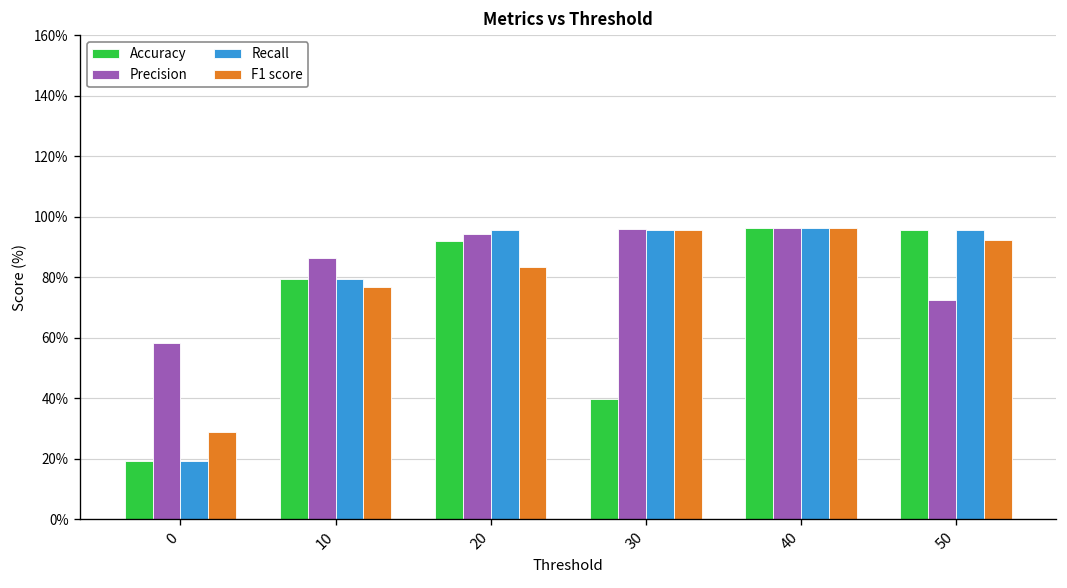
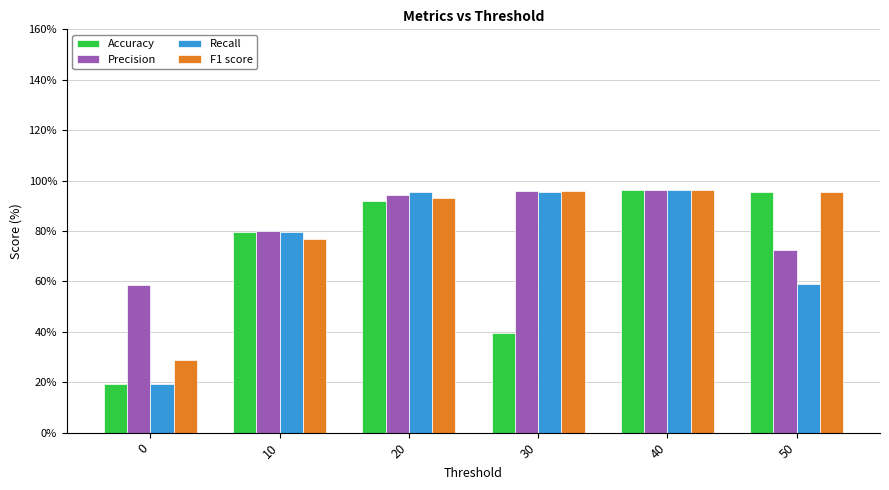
Precision, 10: 86% -> 80%
F1 score, 20: 83% -> 93%
Recall, 50: 96% -> 59%
F1 score, 50: 92% -> 96%
